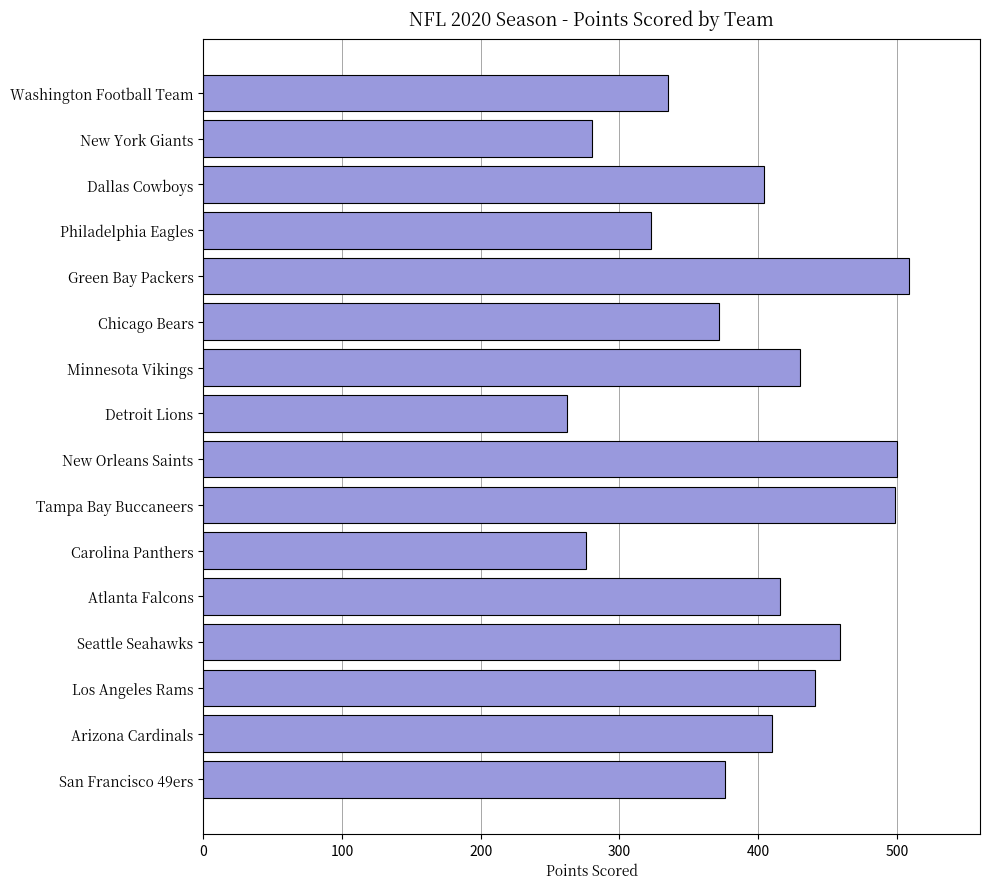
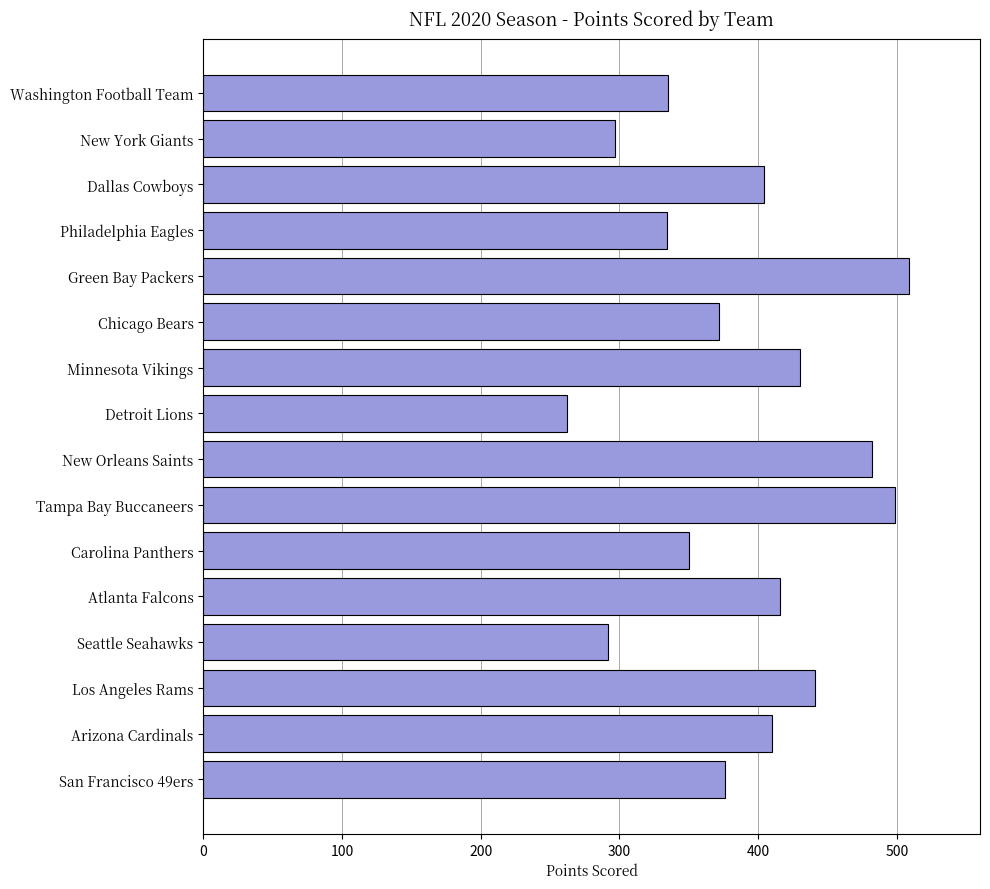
New York Giants: 280 -> 297
Philadelphia Eagles: 323 -> 334
New Orleans Saints: 500 -> 482
Carolina Panthers: 276 -> 350
Seattle Seahawks: 459 -> 292
